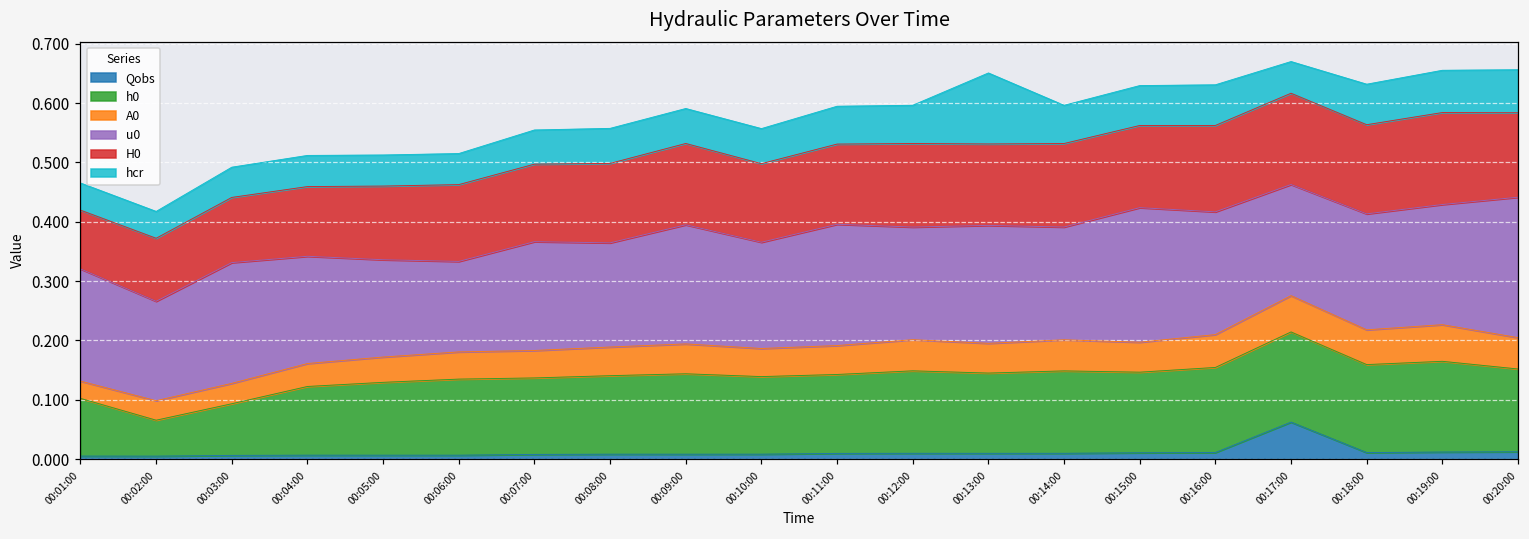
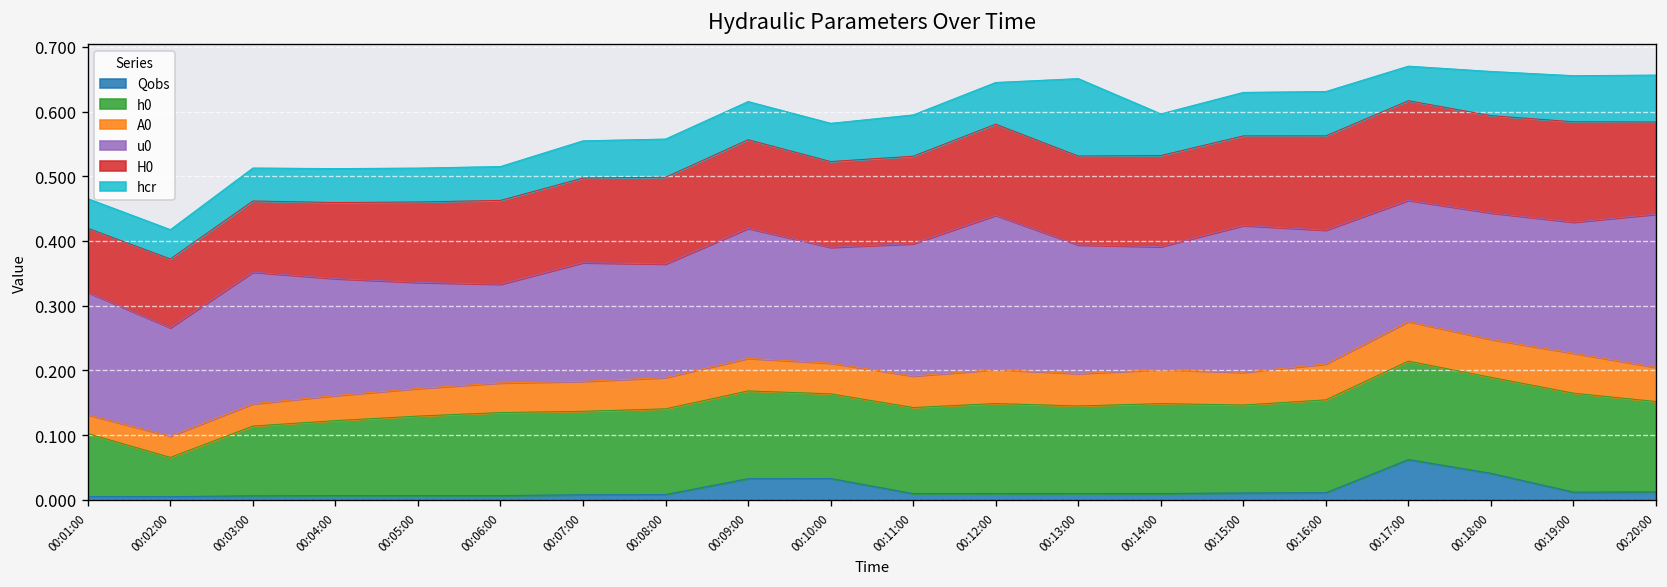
h0, 00:03:00: 0.09 -> 0.11
Qobs, 00:09:00: 0.01 -> 0.03
Qobs, 00:10:00: 0.01 -> 0.03
u0, 00:12:00: 0.19 -> 0.24
Qobs, 00:18:00: 0.01 -> 0.04
